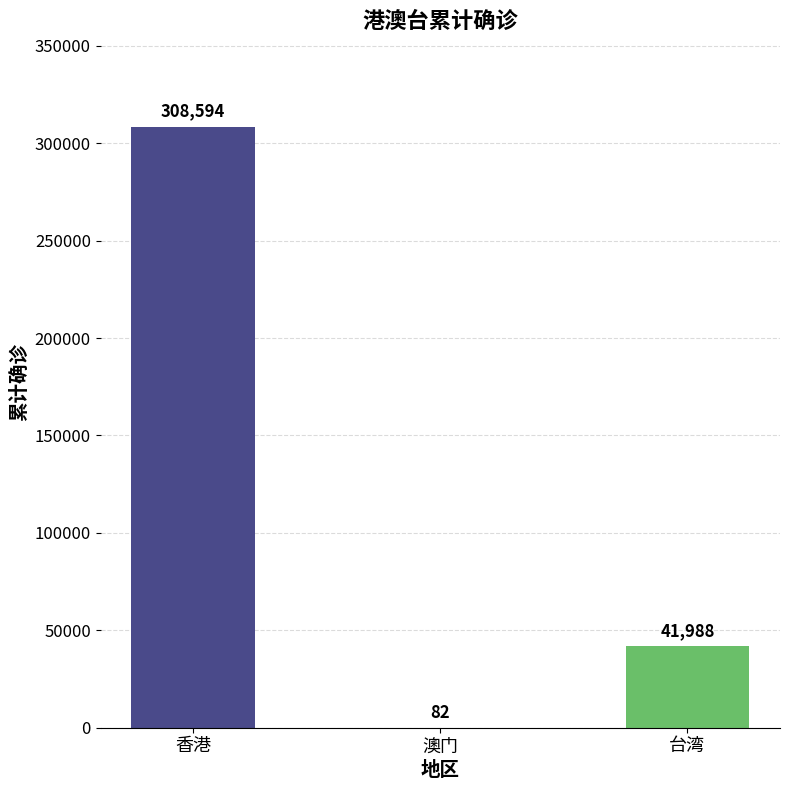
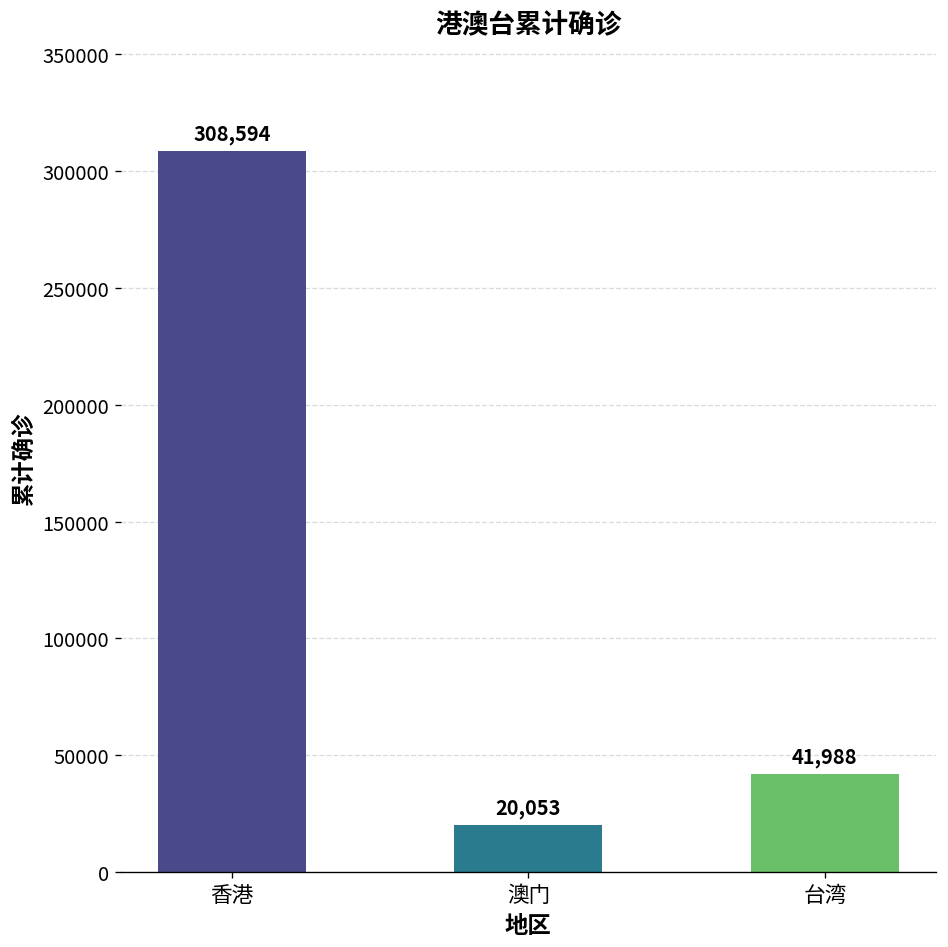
澳门: 82 -> 20,053
